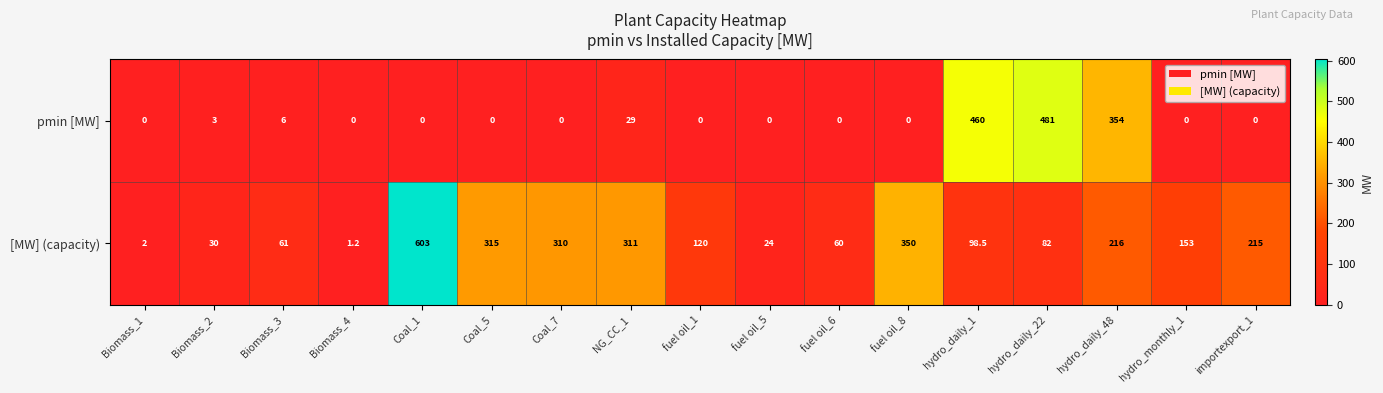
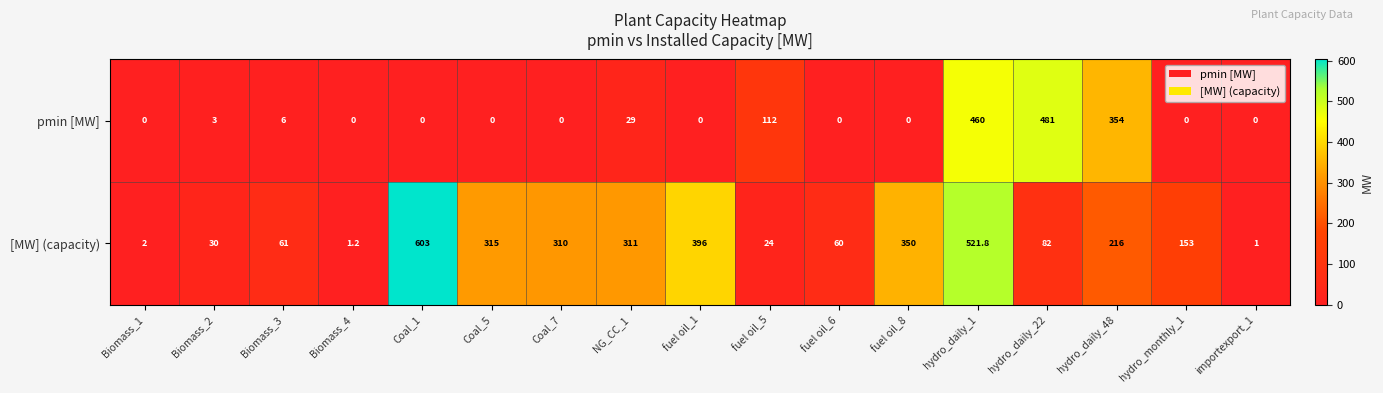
pmin [MW], fuel oil_5: 0 -> 112
[MW] (capacity), fuel oil_1: 120 -> 396
[MW] (capacity), hydro_daily_1: 98.5 -> 521.8
[MW] (capacity), importexport_1: 215 -> 1
